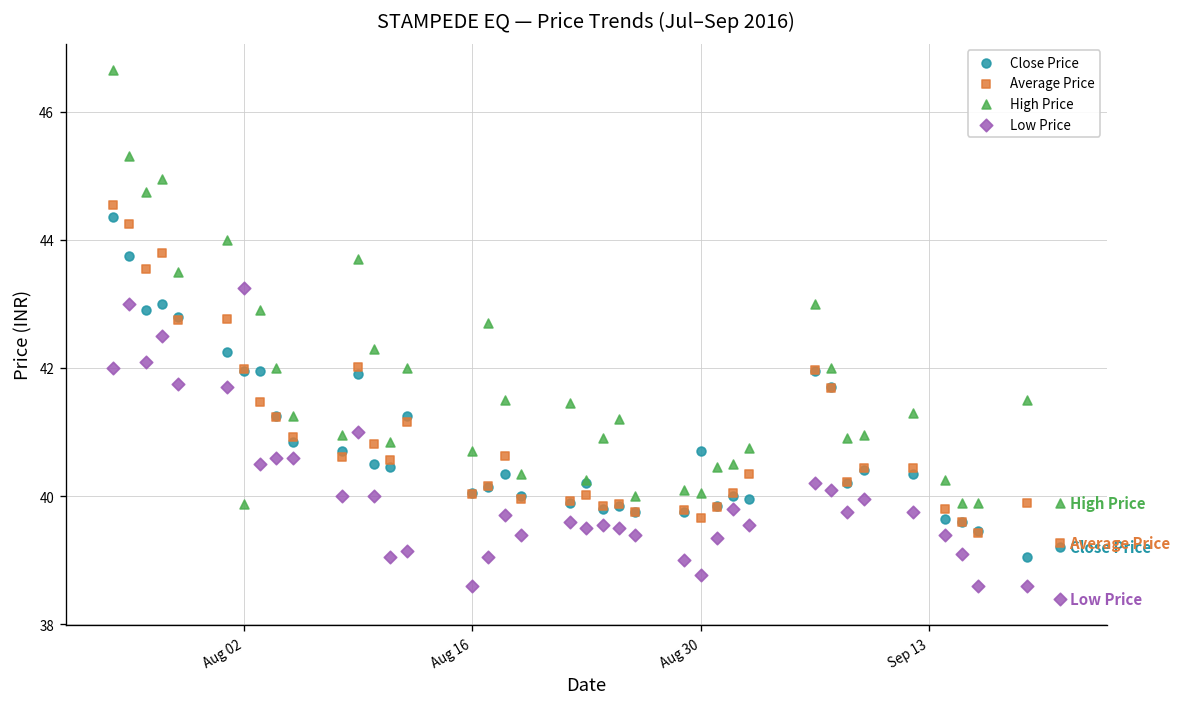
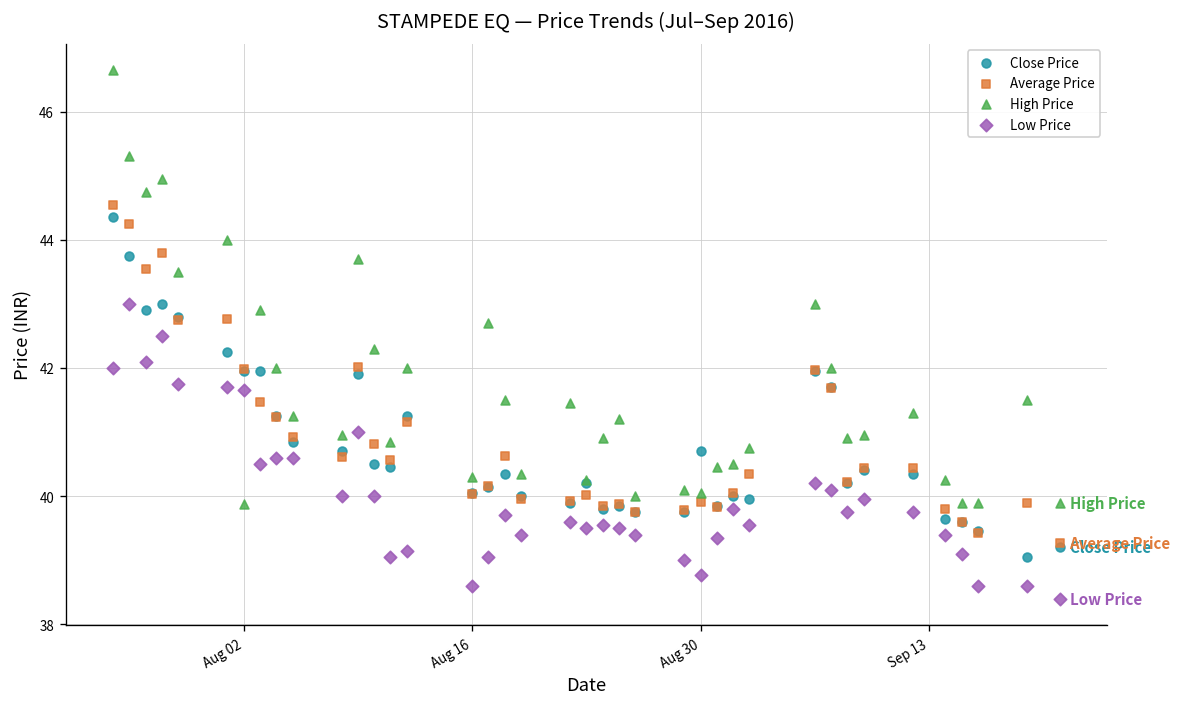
Low Price, Aug 02: 43.2 -> 41.7
High Price, Aug 16: 40.7 -> 40.3
Average Price, Aug 30: 39.7 -> 39.9
